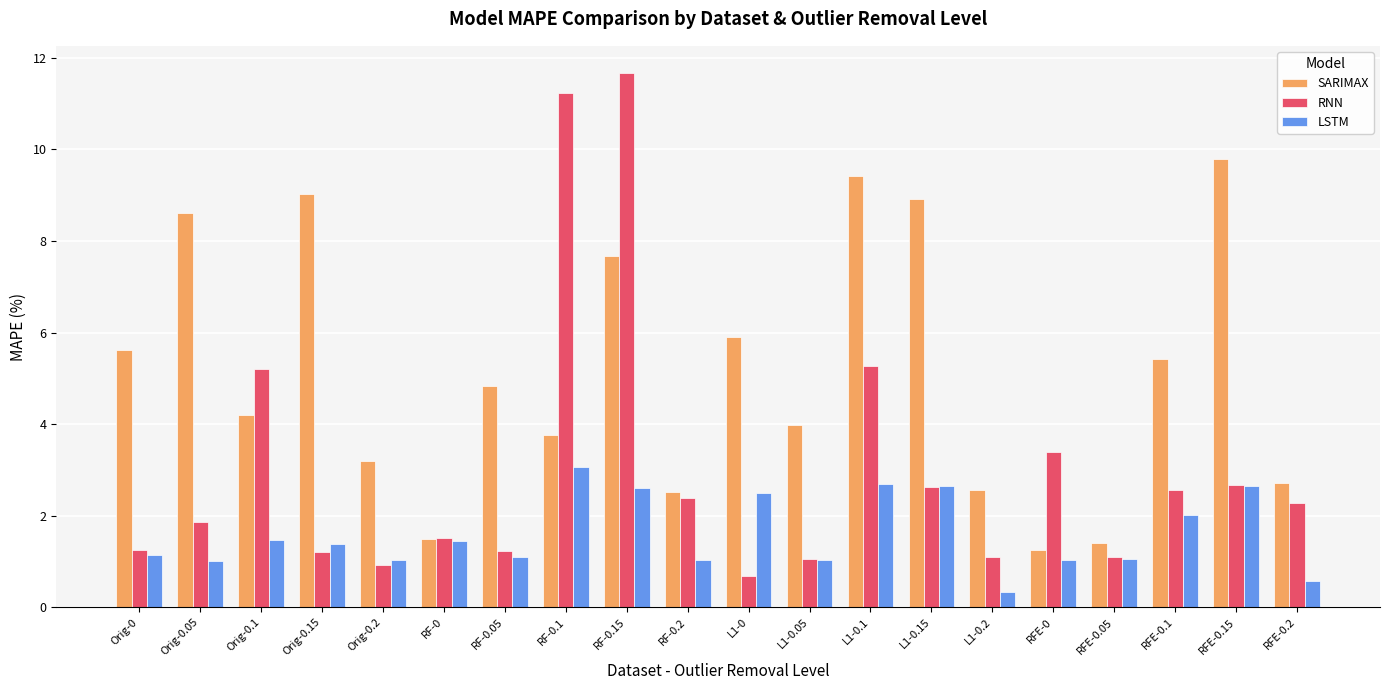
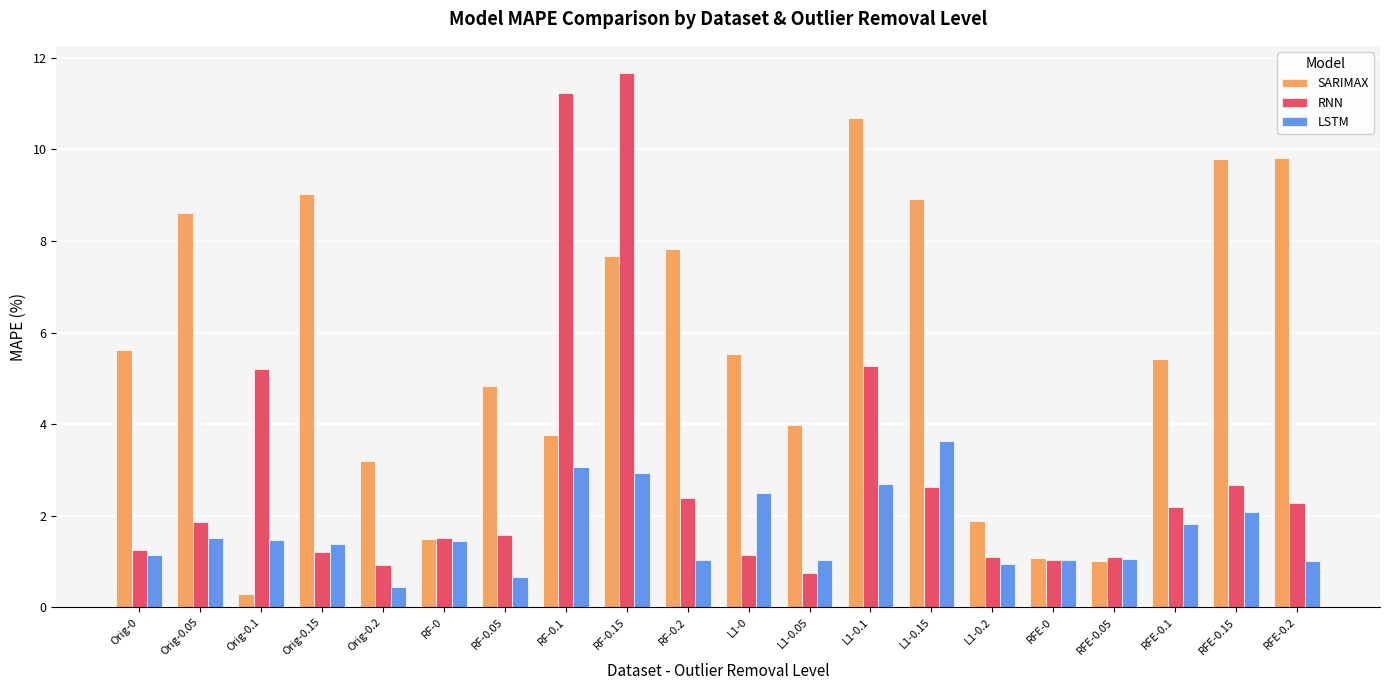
LSTM, Orig-0.05: 1.0 -> 1.5
SARIMAX, Orig-0.1: 4.2 -> 0.3
LSTM, Orig-0.2: 1.0 -> 0.4
RNN, RF-0.05: 1.2 -> 1.6
LSTM, RF-0.05: 1.1 -> 0.7
LSTM, RF-0.15: 2.6 -> 2.9
SARIMAX, RF-0.2: 2.5 -> 7.8
SARIMAX, L1-0: 5.9 -> 5.5
RNN, L1-0: 0.7 -> 1.1
RNN, L1-0.05: 1.0 -> 0.7
SARIMAX, L1-0.1: 9.4 -> 10.7
LSTM, L1-0.15: 2.6 -> 3.6
SARIMAX, L1-0.2: 2.6 -> 1.9
LSTM, L1-0.2: 0.3 -> 1.0
SARIMAX, RFE-0: 1.3 -> 1.1
RNN, RFE-0: 3.4 -> 1.0
SARIMAX, RFE-0.05: 1.4 -> 1.0
RNN, RFE-0.1: 2.6 -> 2.2
LSTM, RFE-0.1: 2.0 -> 1.8
LSTM, RFE-0.15: 2.6 -> 2.1
SARIMAX, RFE-0.2: 2.7 -> 9.8
LSTM, RFE-0.2: 0.6 -> 1.0
